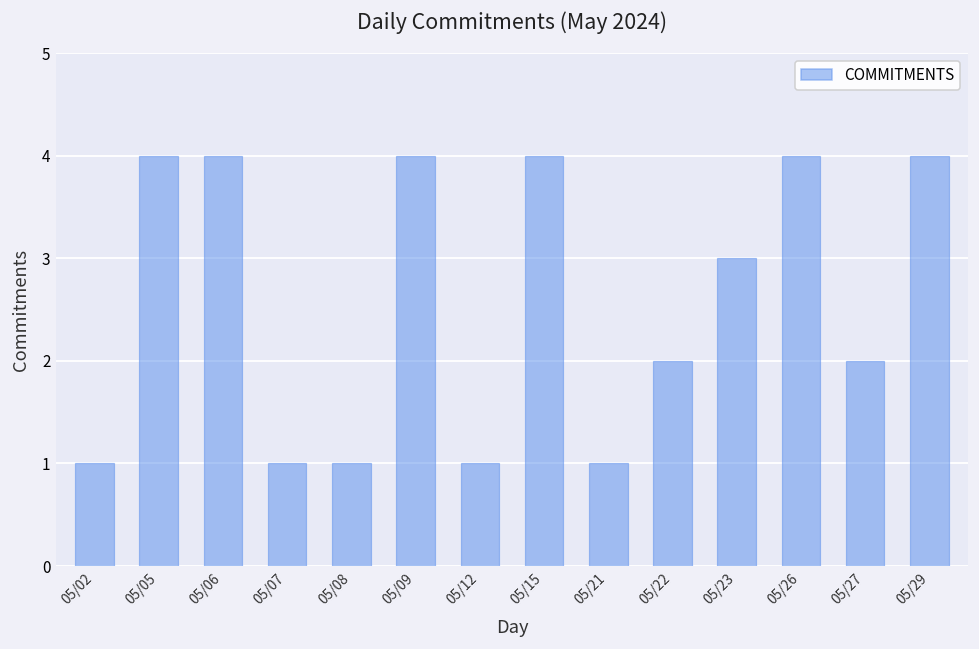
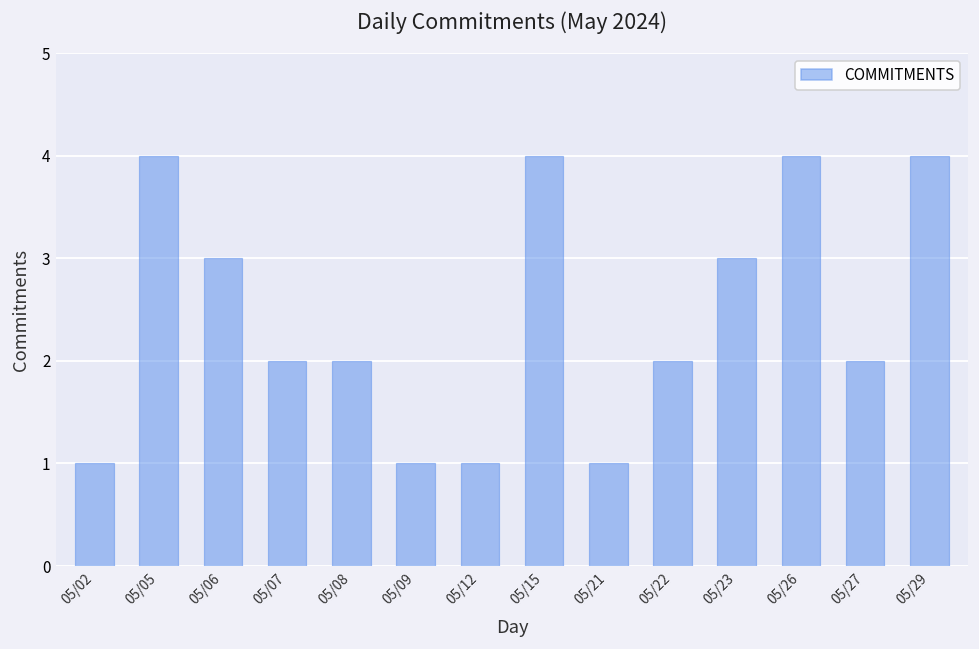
05/06: 4 -> 3
05/07: 1 -> 2
05/08: 1 -> 2
05/09: 4 -> 1
